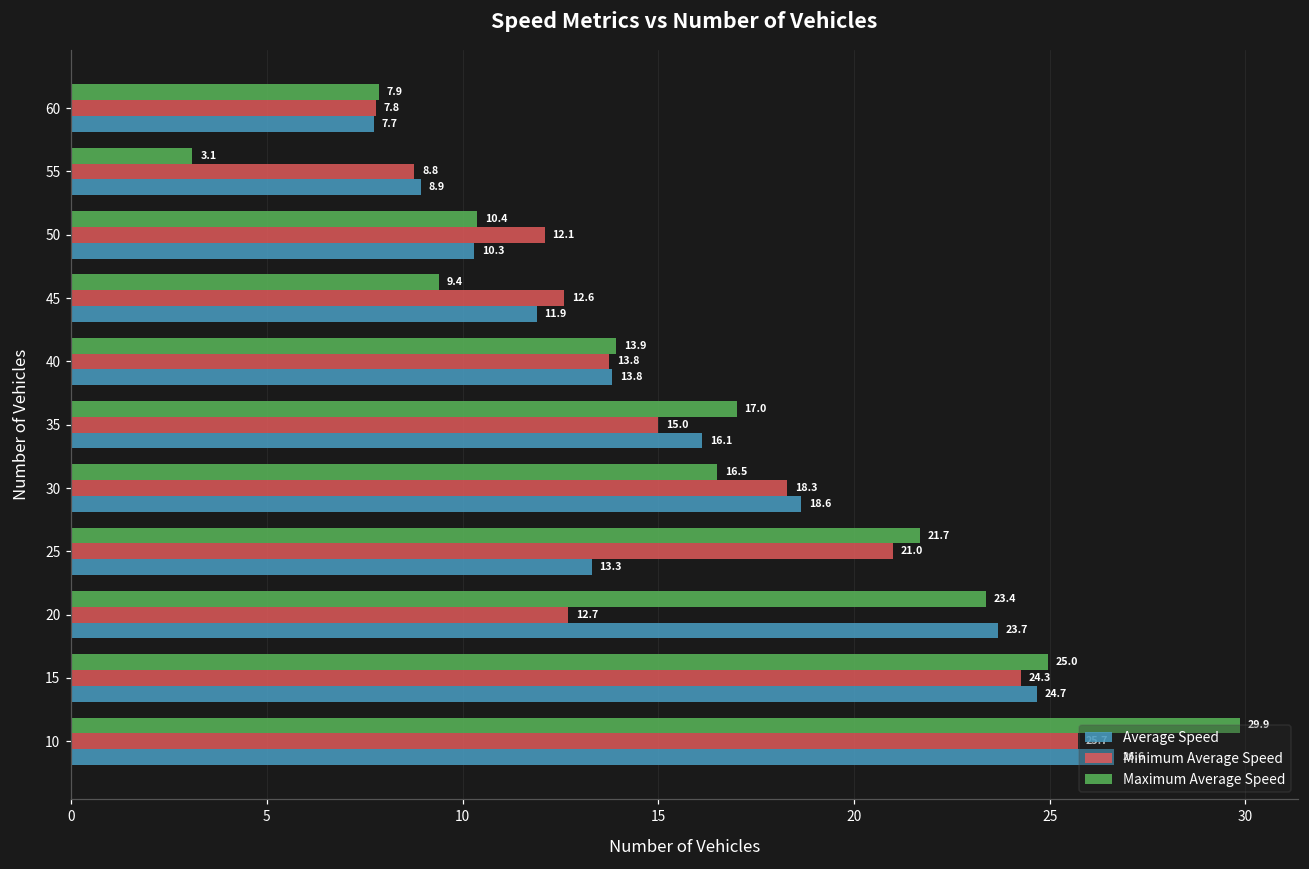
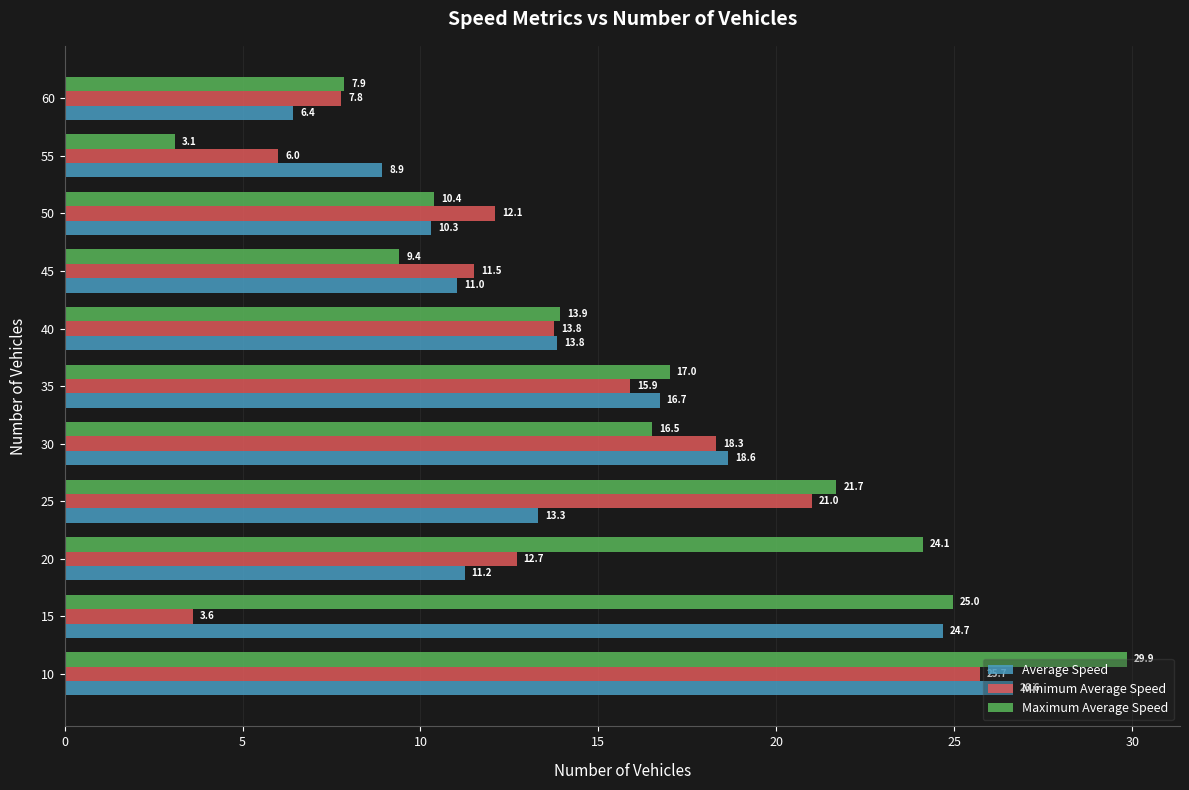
Average Speed, 60: 7.7 -> 6.4
Minimum Average Speed, 55: 8.8 -> 6.0
Minimum Average Speed, 45: 12.6 -> 11.5
Average Speed, 45: 11.9 -> 11.0
Minimum Average Speed, 35: 15.0 -> 15.9
Average Speed, 35: 16.1 -> 16.7
Maximum Average Speed, 20: 23.4 -> 24.1
Average Speed, 20: 23.7 -> 11.2
Minimum Average Speed, 15: 24.3 -> 3.6
